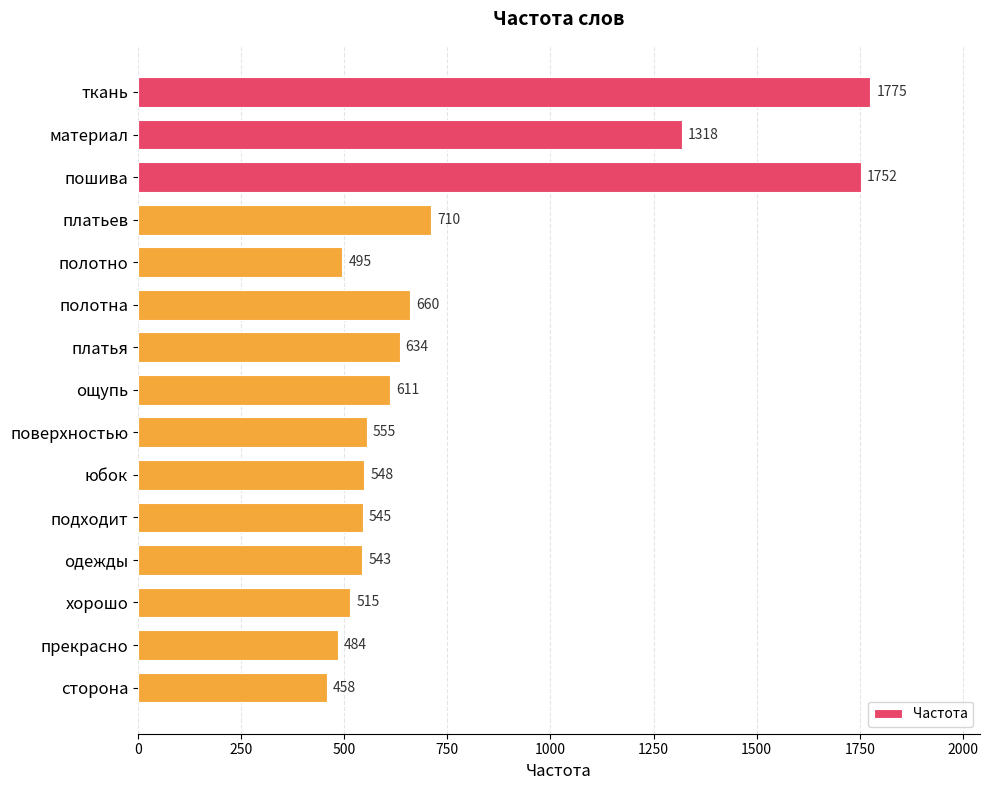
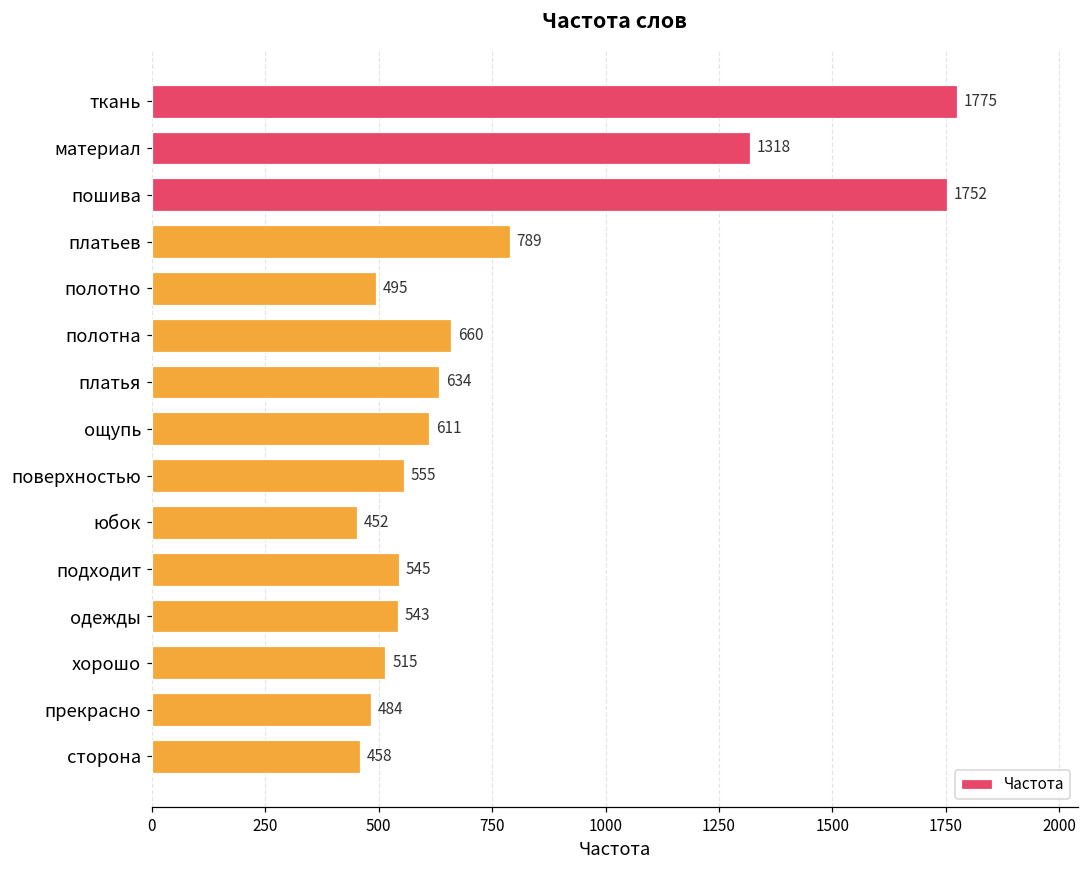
платьев: 710 -> 789
юбок: 548 -> 452
